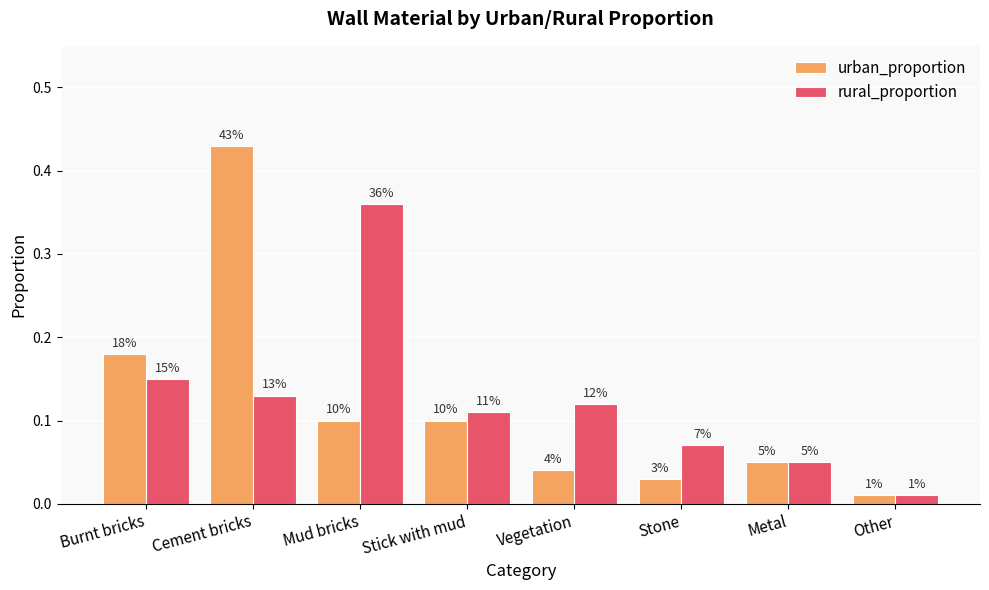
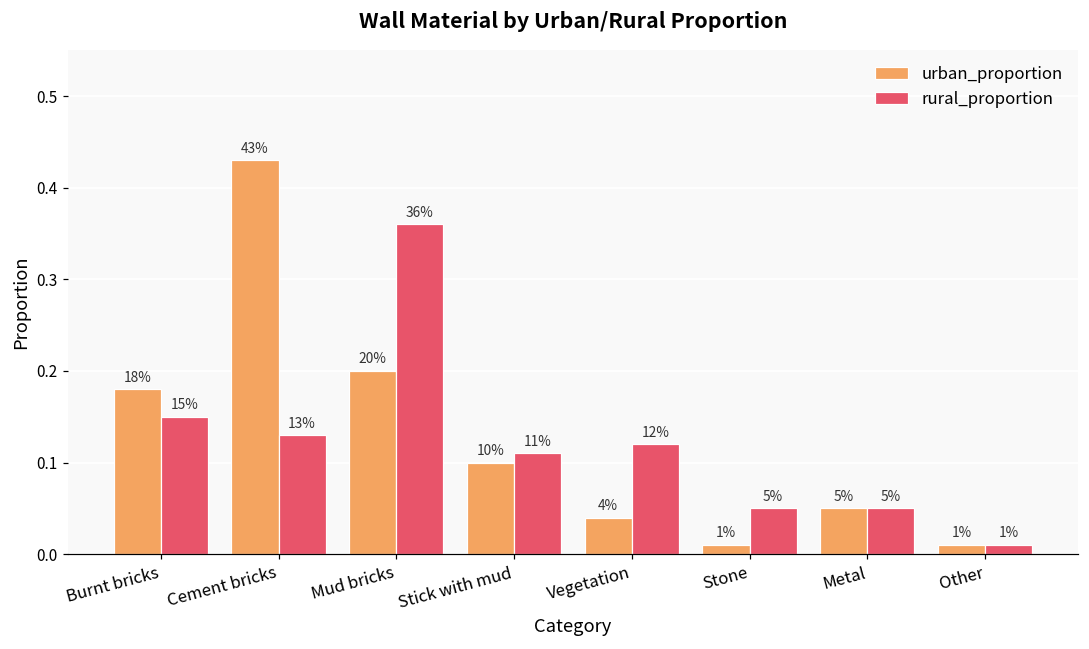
urban_proportion, Mud bricks: 10% -> 20%
urban_proportion, Stone: 3% -> 1%
rural_proportion, Stone: 7% -> 5%
